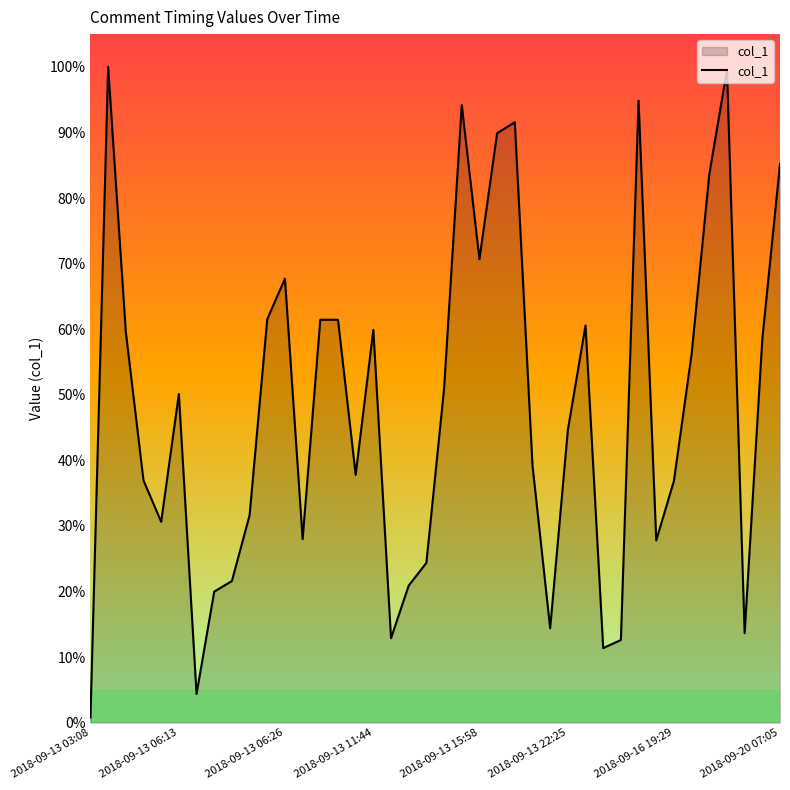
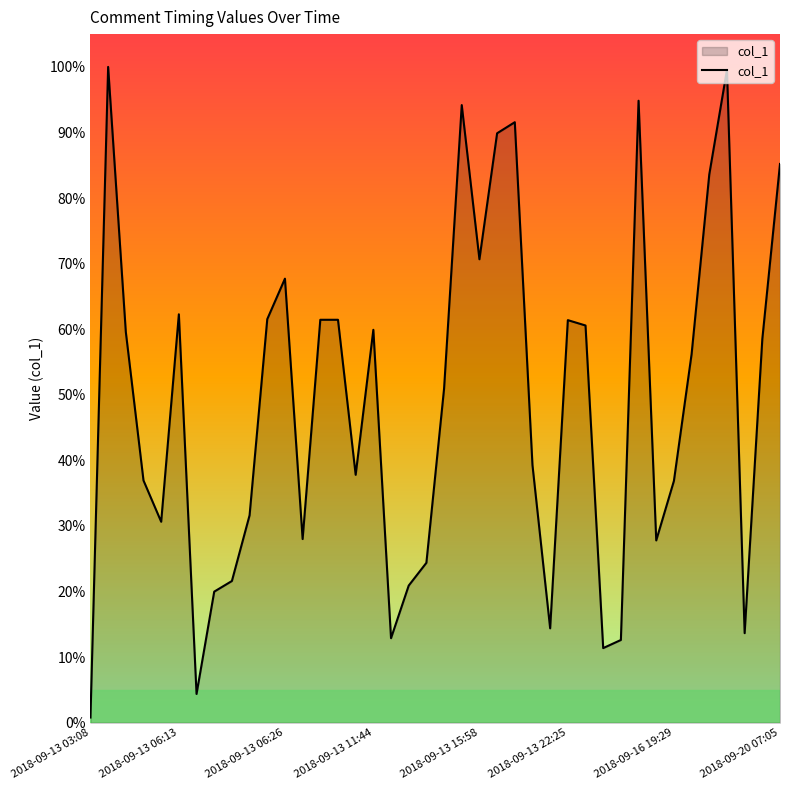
2018-09-13 06:13: 50% -> 62%
2018-09-13 22:25: 45% -> 61%
